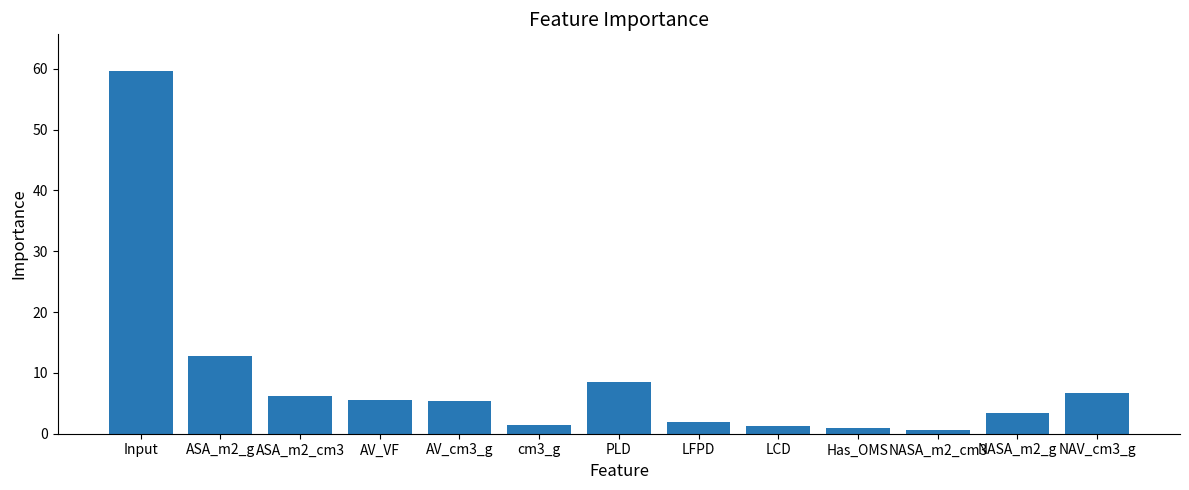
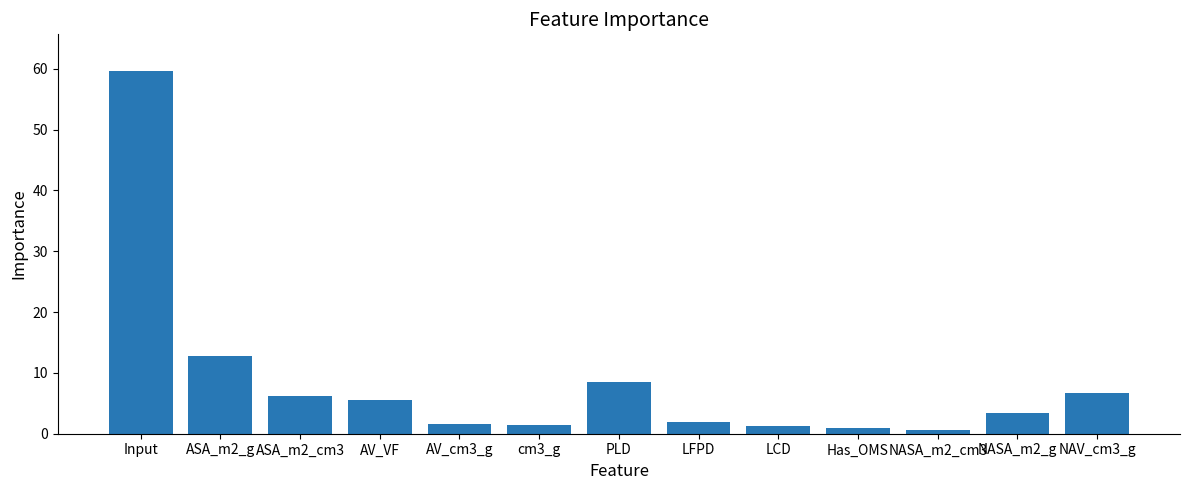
AV_cm3_g: 5 -> 2
